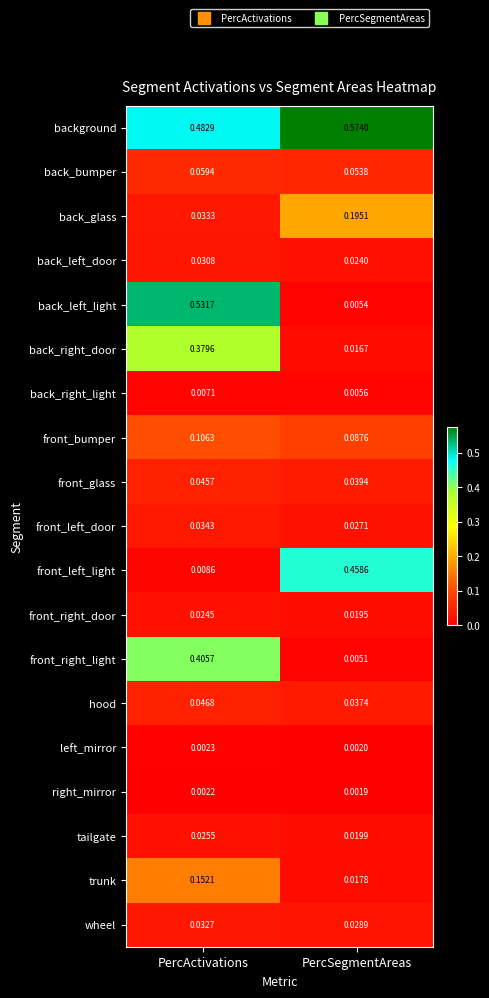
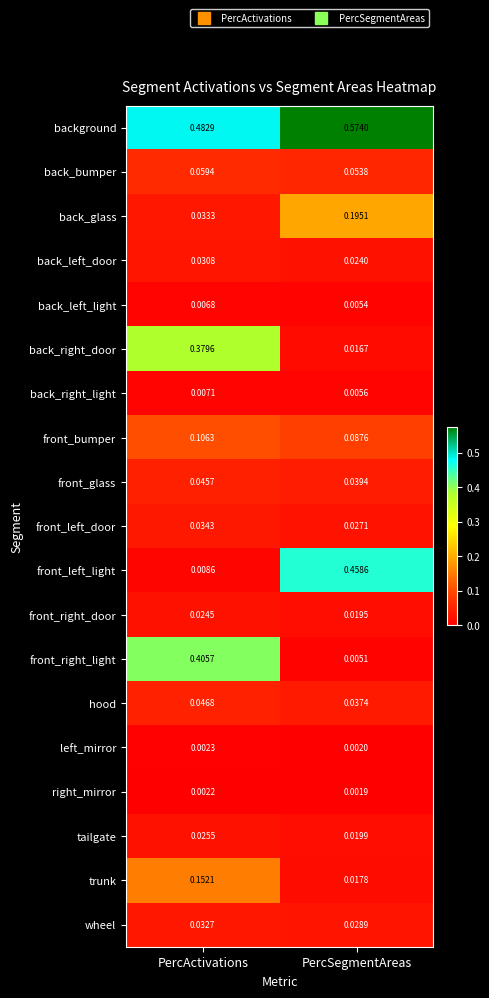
back_left_light, PercActivations: 0.5317 -> 0.0068
